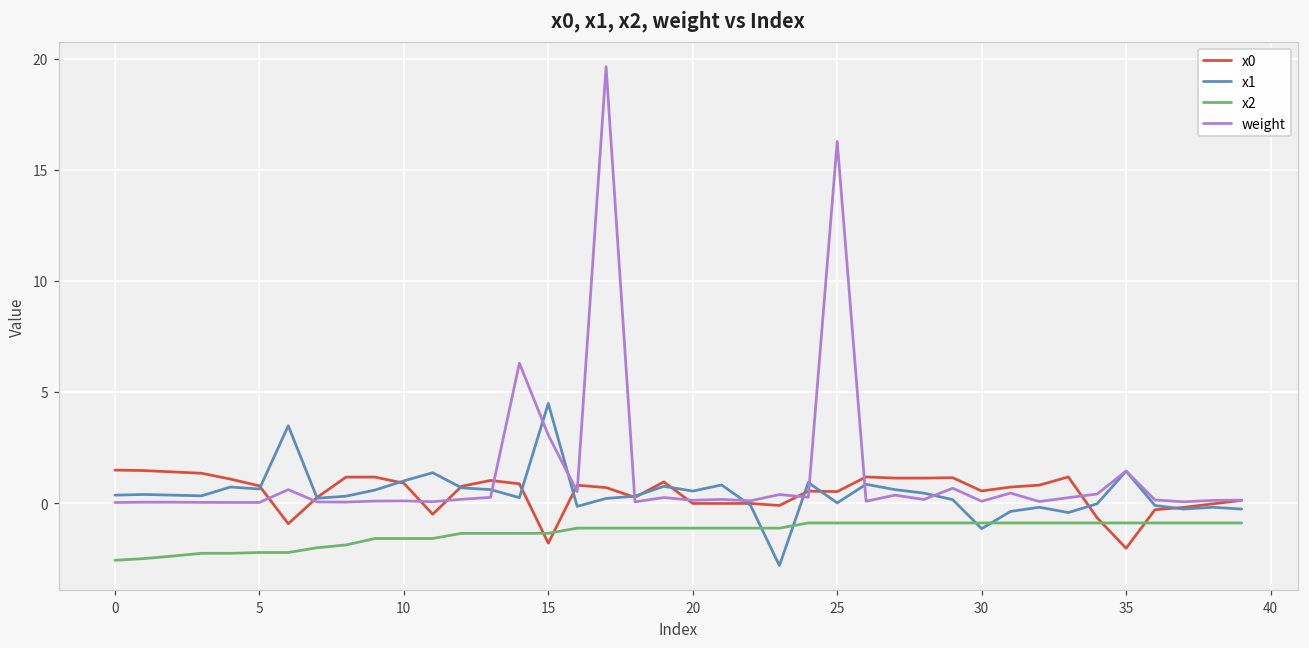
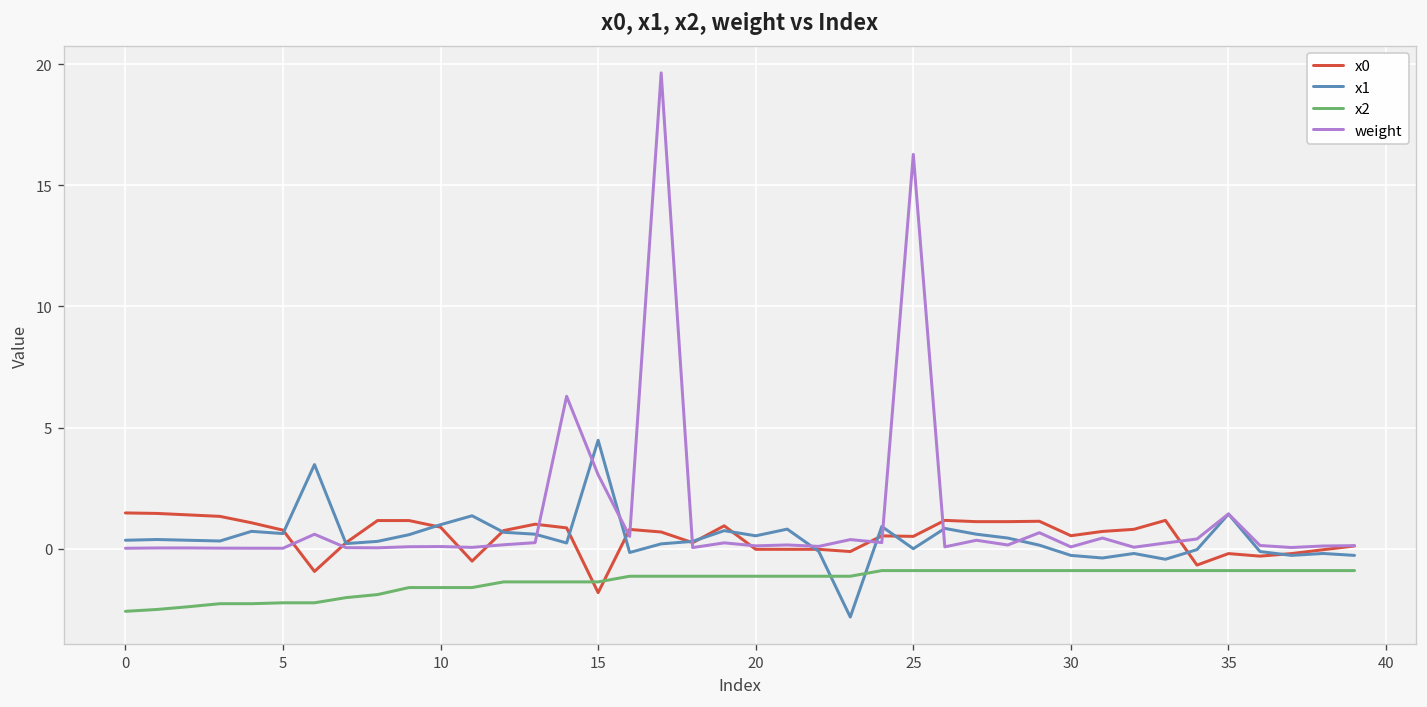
x1, 30: -1.2 -> -0.3
x0, 35: -2.0 -> -0.2
